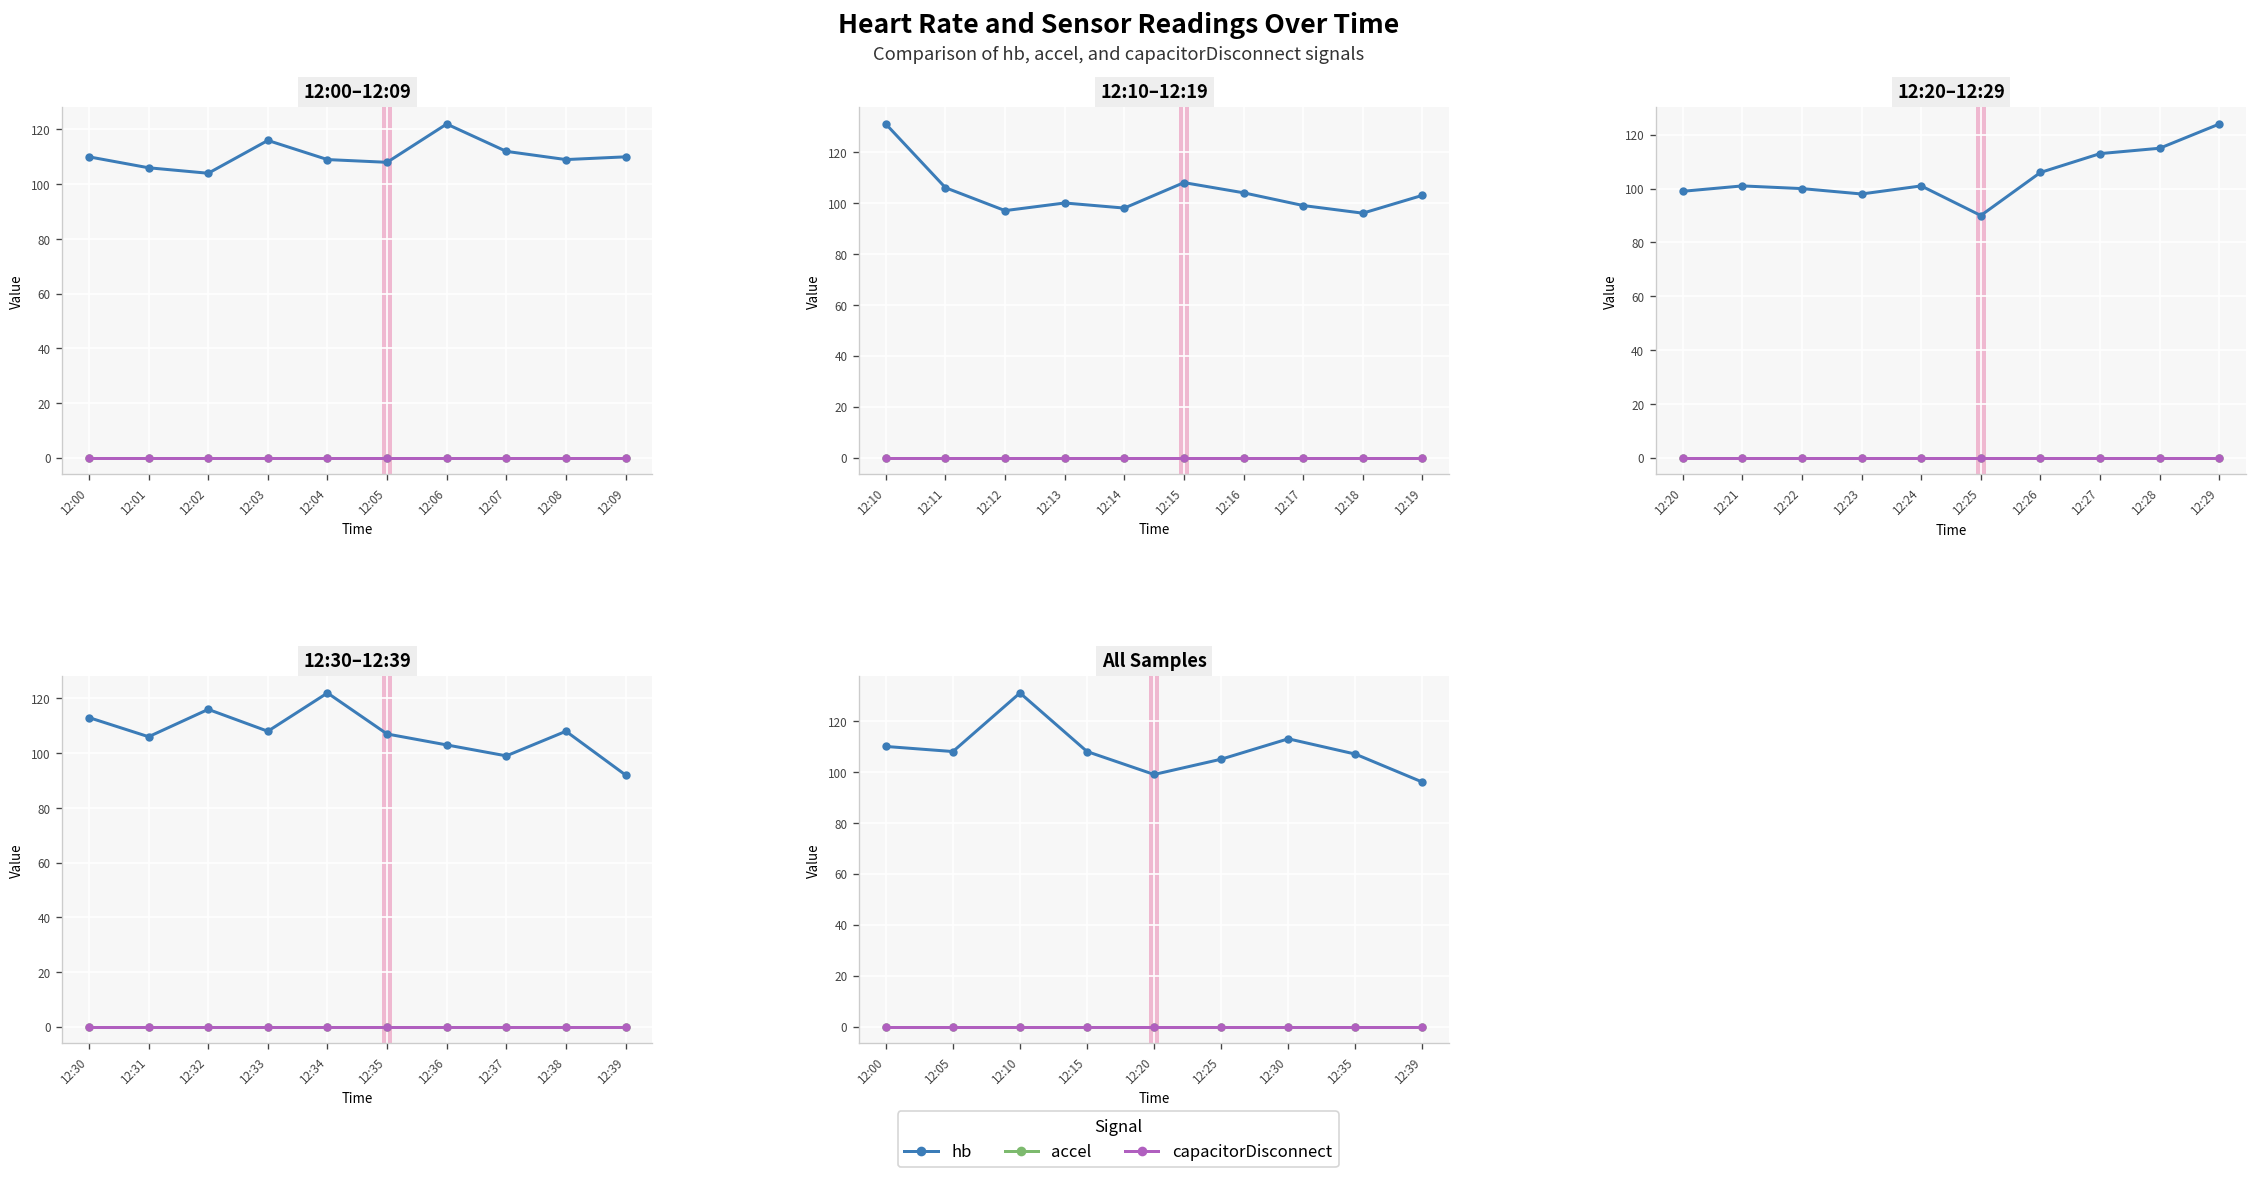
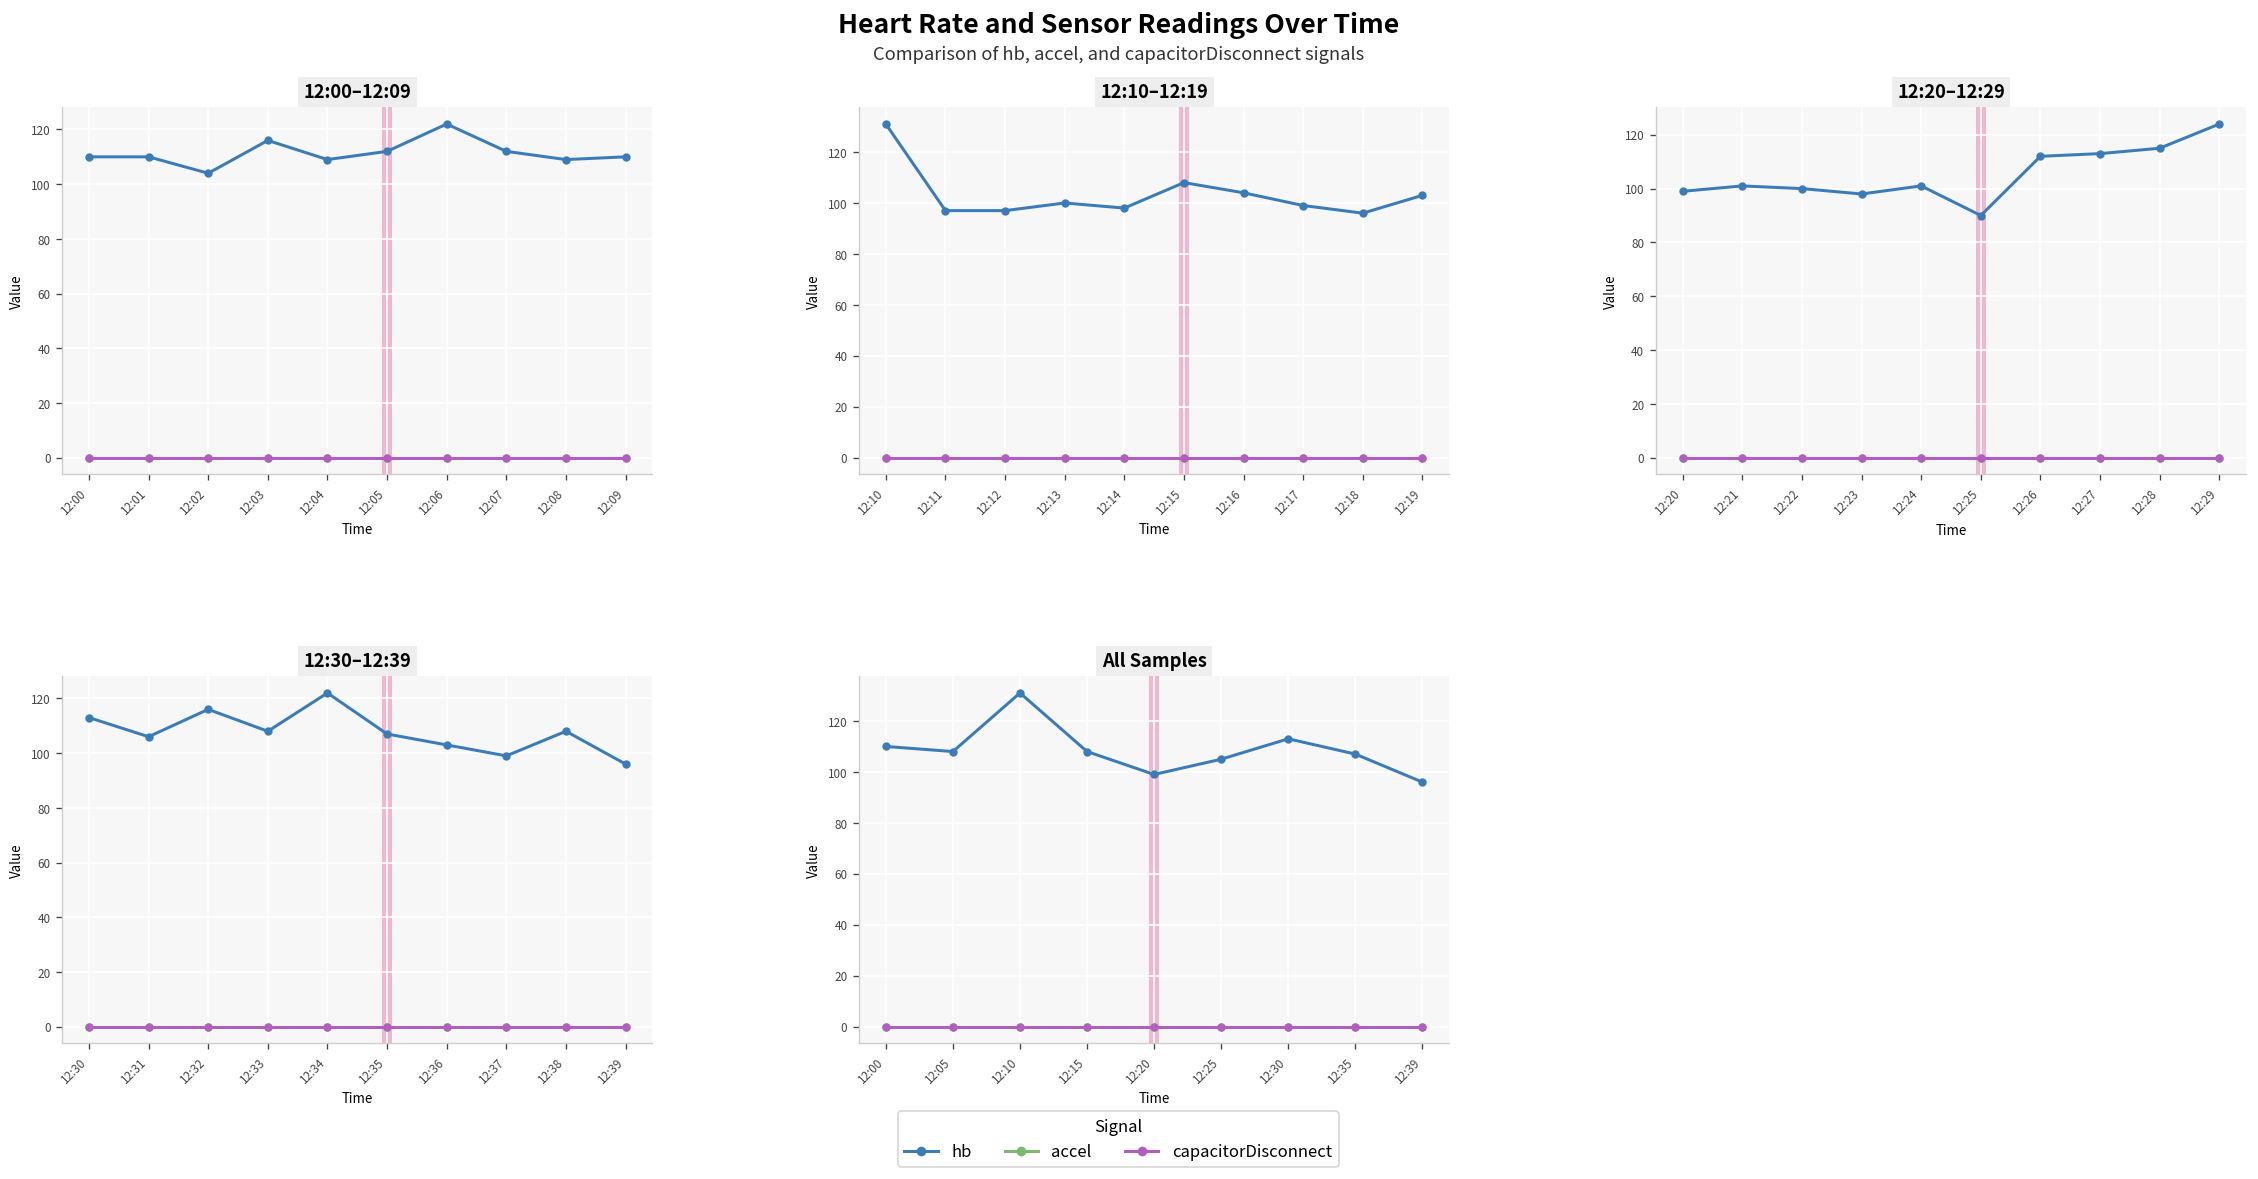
12:00–12:09, hb, 12:01: 106 -> 110
12:00–12:09, hb, 12:05: 108 -> 112
12:10–12:19, hb, 12:11: 106 -> 97
12:20–12:29, hb, 12:26: 106 -> 112
12:30–12:39, hb, 12:39: 92 -> 96
